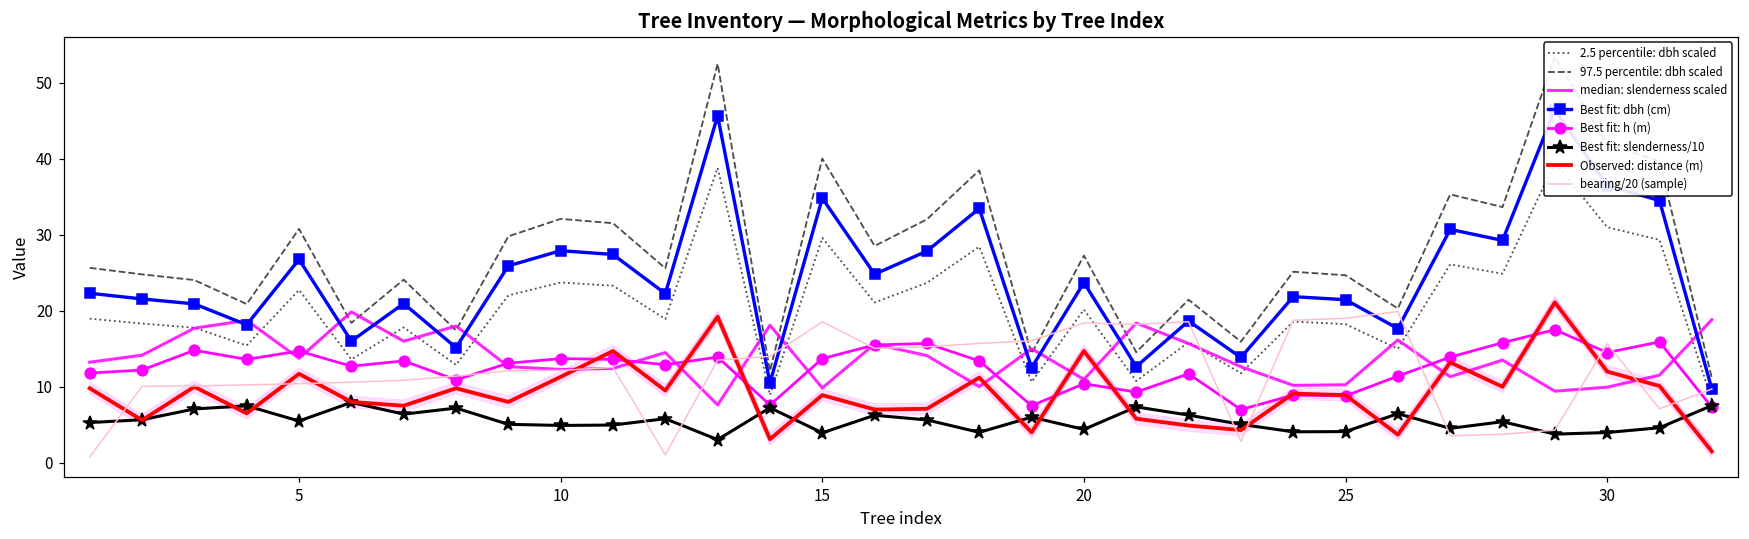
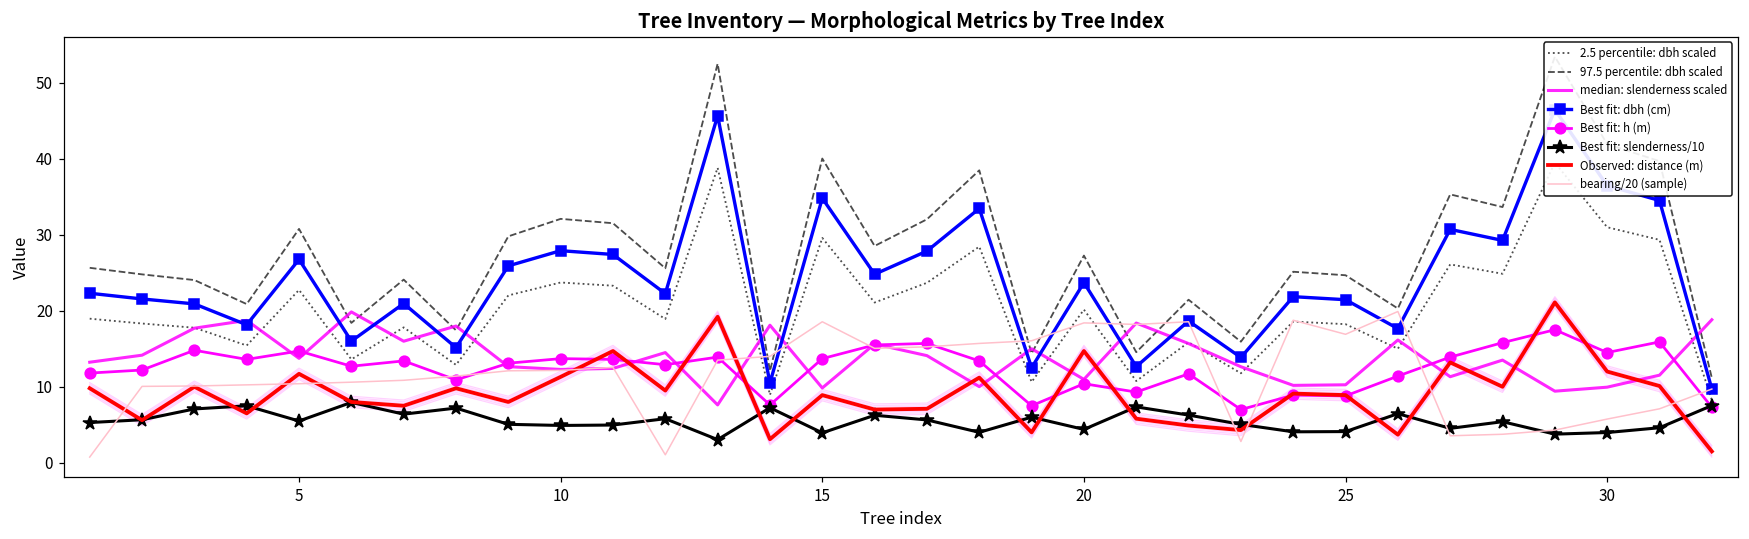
bearing/20 (sample), 25: 19 -> 17
bearing/20 (sample), 30: 16 -> 6
